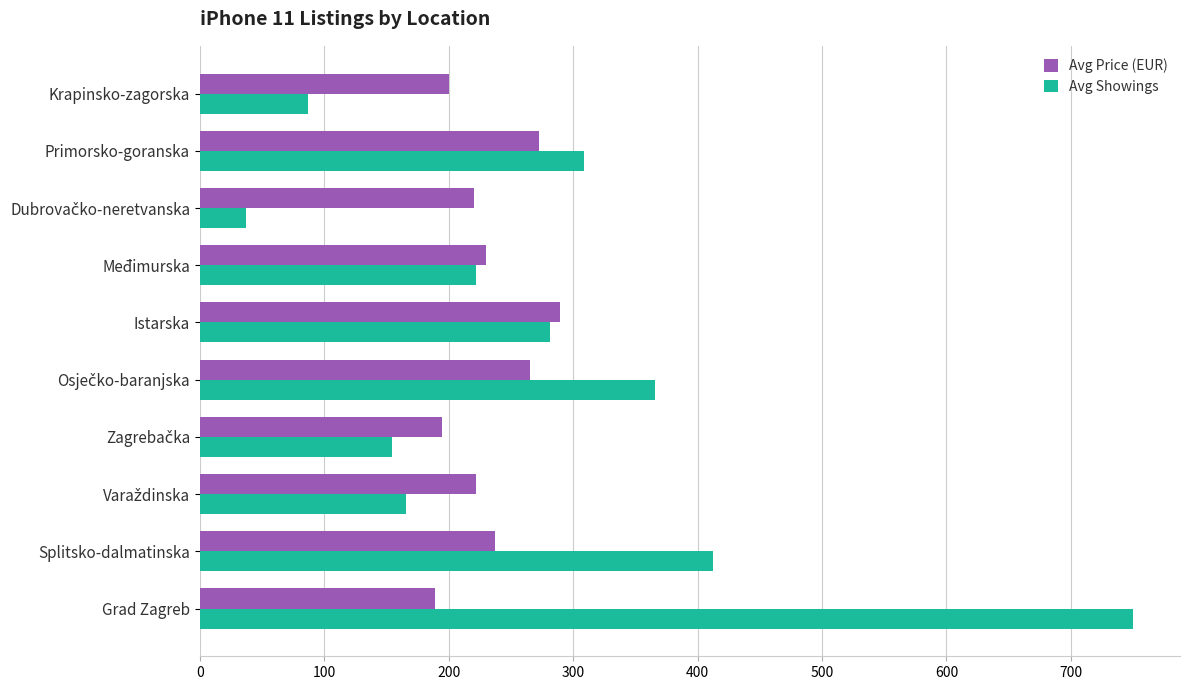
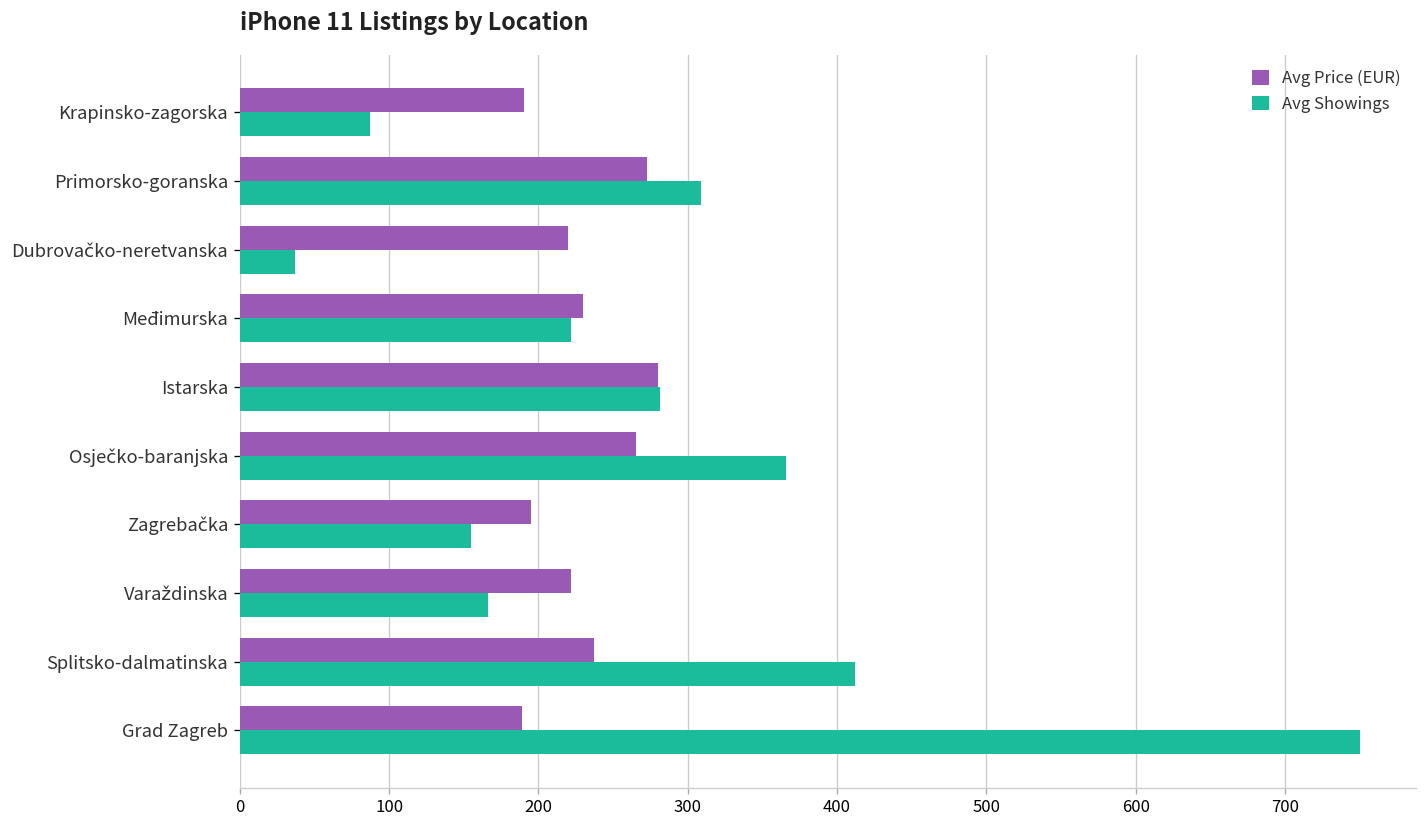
Avg Price (EUR), Krapinsko-zagorska: 200 -> 190
Avg Price (EUR), Istarska: 289 -> 280
